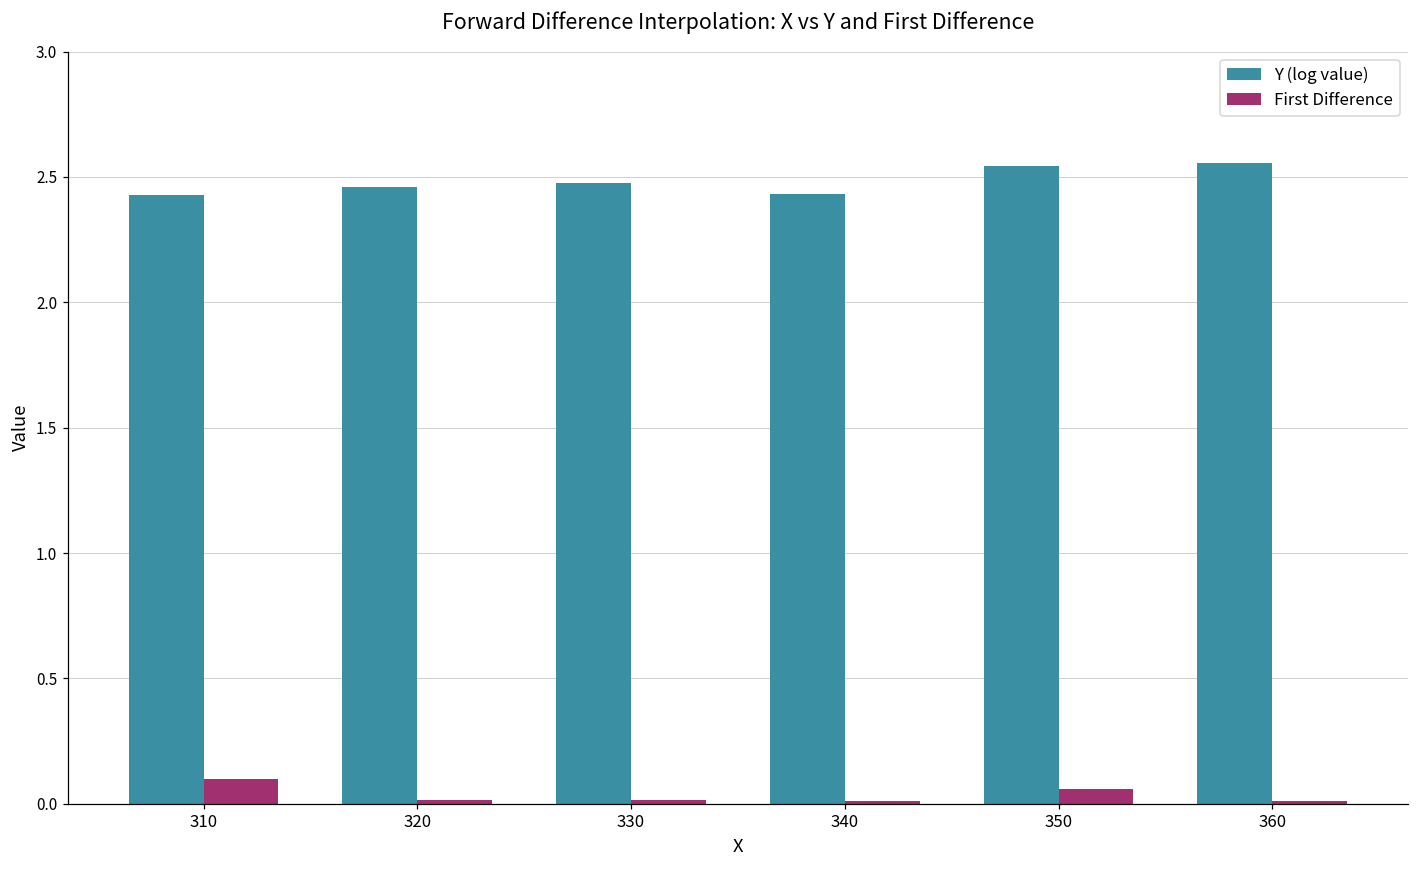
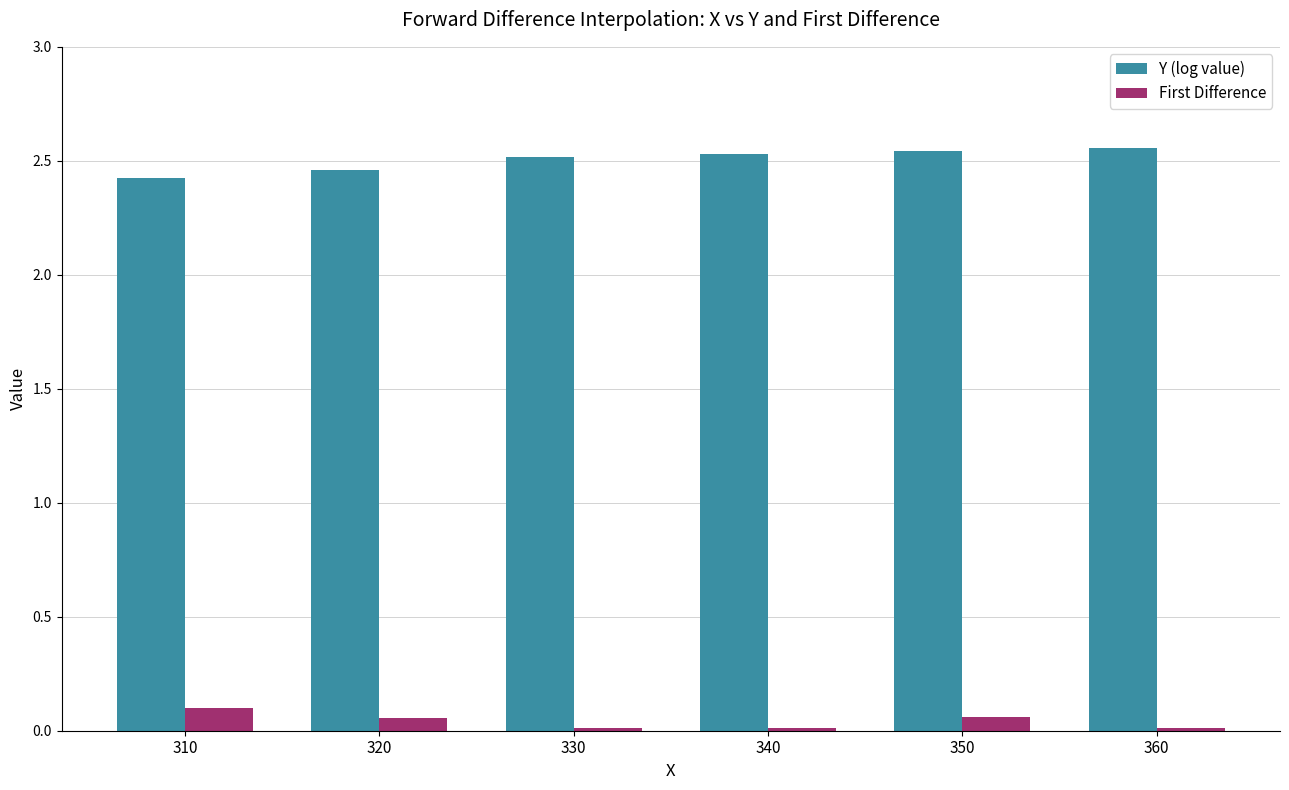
First Difference, 320: 0.01 -> 0.06
Y (log value), 330: 2.48 -> 2.52
Y (log value), 340: 2.43 -> 2.53
